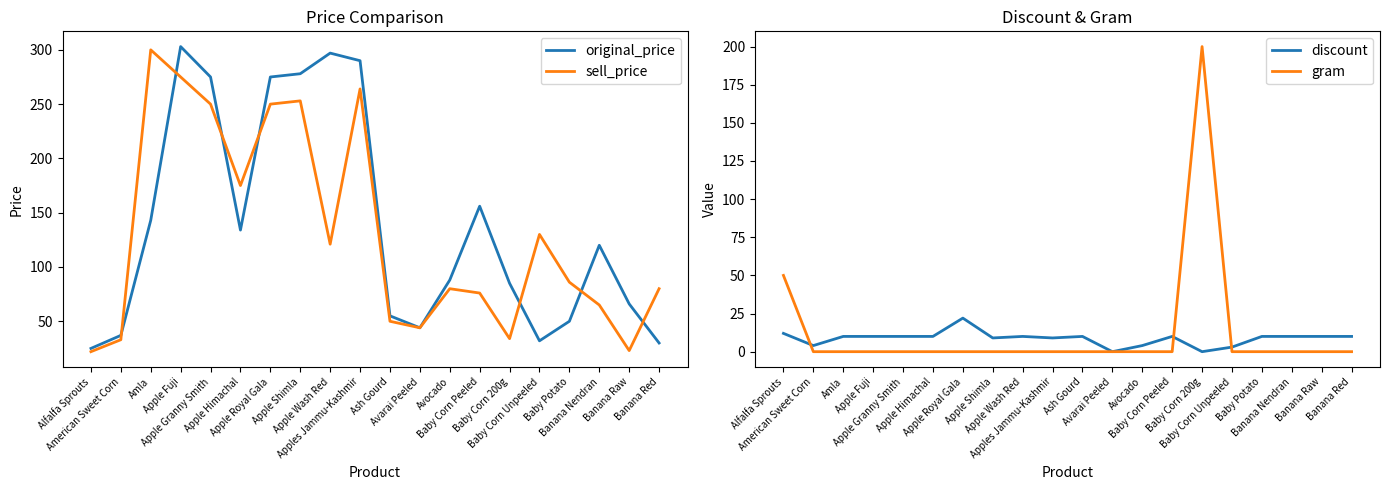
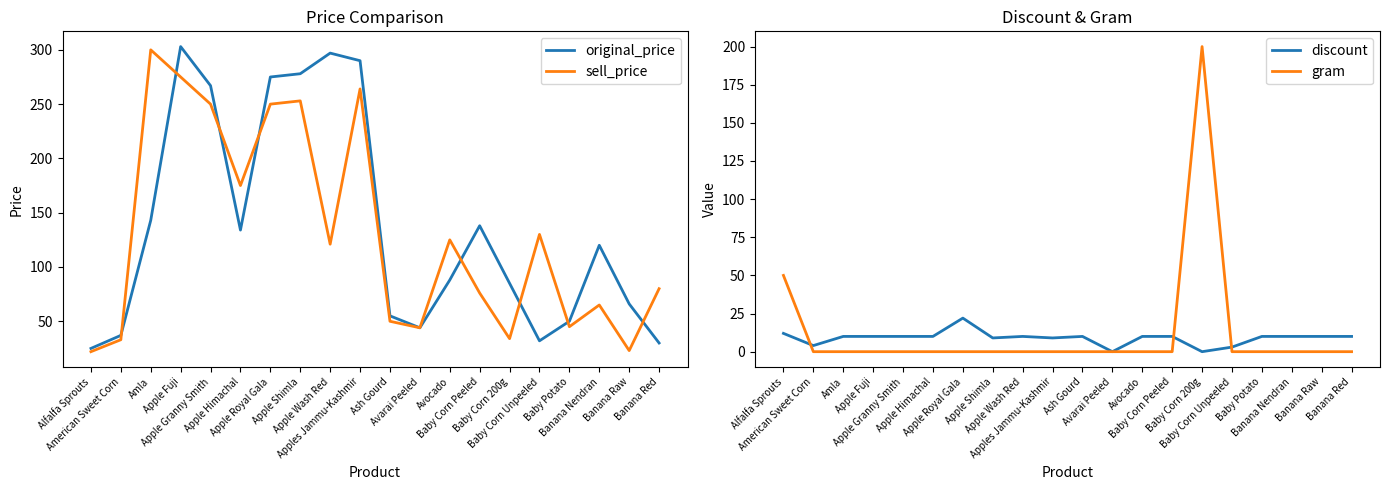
Price Comparison, original_price, Apple Granny Smith: 275 -> 267
Price Comparison, sell_price, Avocado: 80 -> 125
Price Comparison, original_price, Baby Corn Peeled: 156 -> 138
Price Comparison, sell_price, Baby Potato: 86 -> 45
Discount & Gram, discount, Avocado: 4 -> 10
